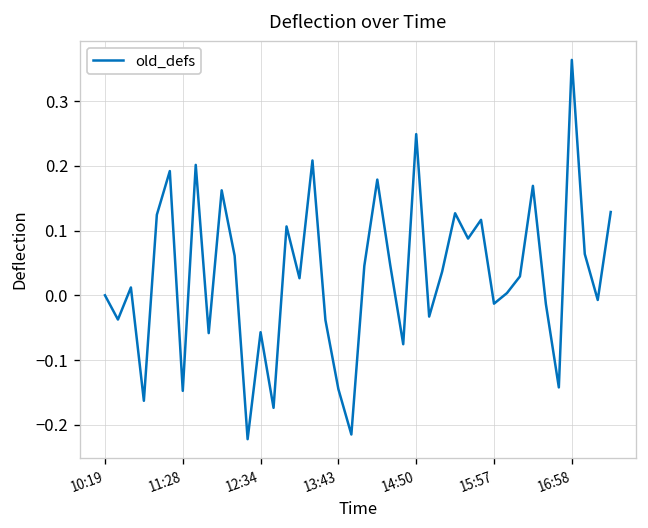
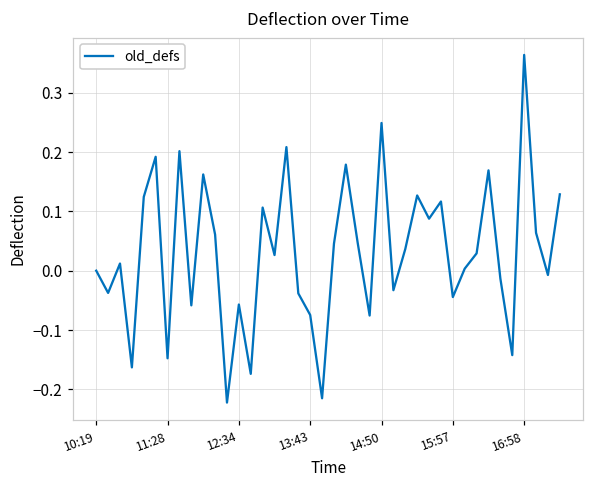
13:43: -0.15 -> -0.07
15:57: -0.01 -> -0.04
